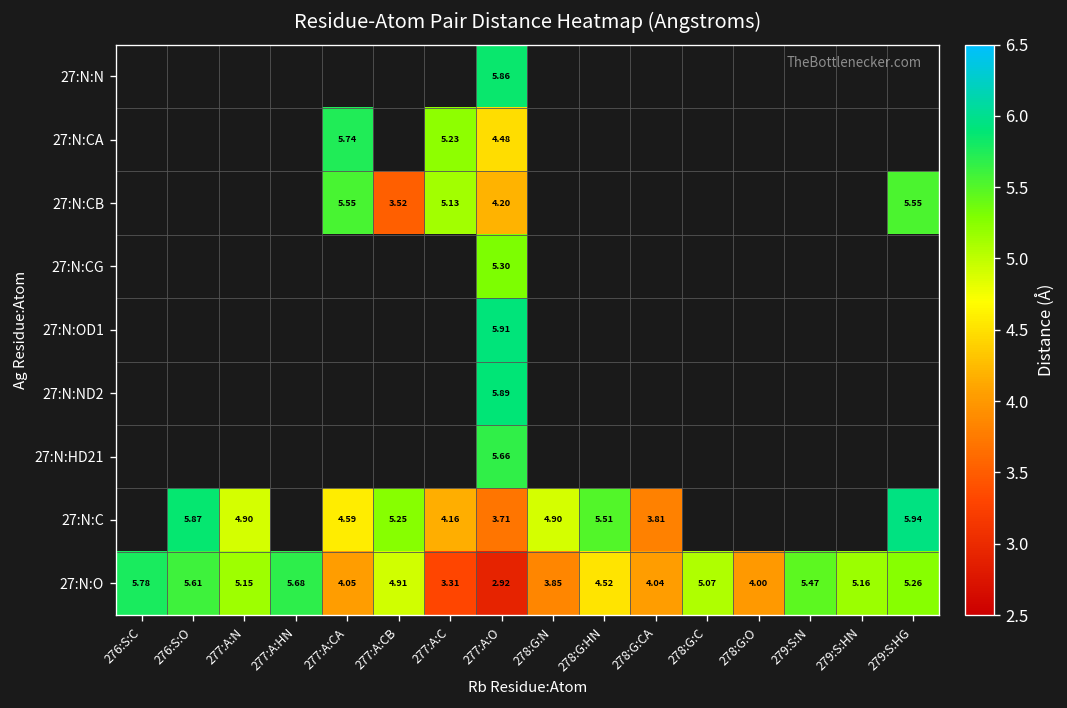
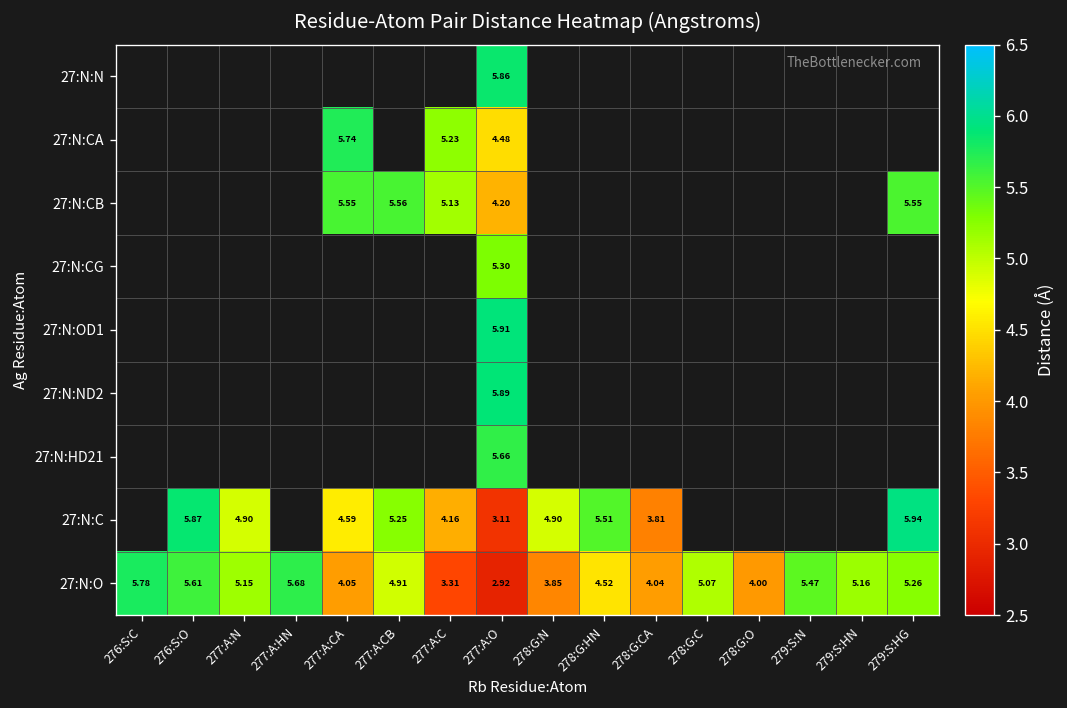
27:N:CB, 277:A:CB: 3.52 -> 5.56
27:N:C, 277:A:O: 3.71 -> 3.11
